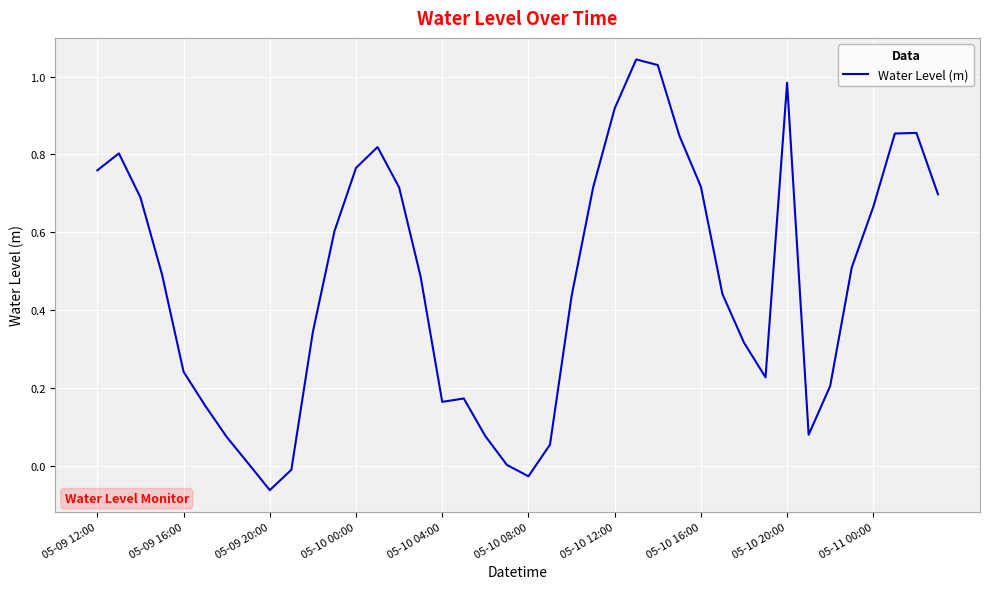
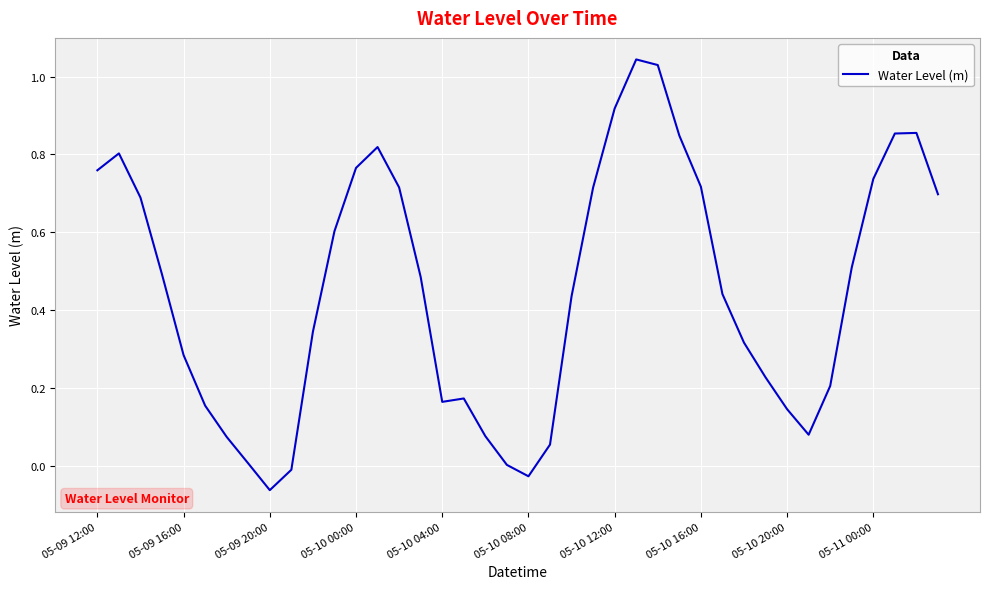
05-09 16:00: 0.24 -> 0.28
05-10 20:00: 0.98 -> 0.15
05-11 00:00: 0.67 -> 0.74
